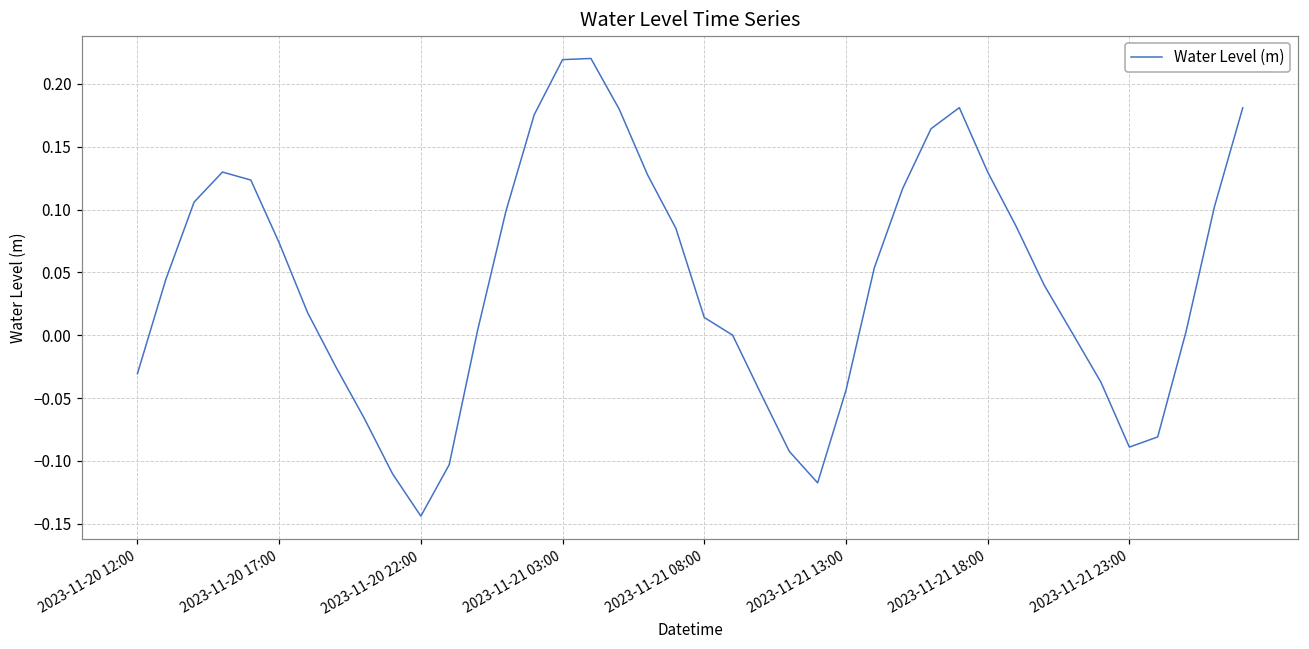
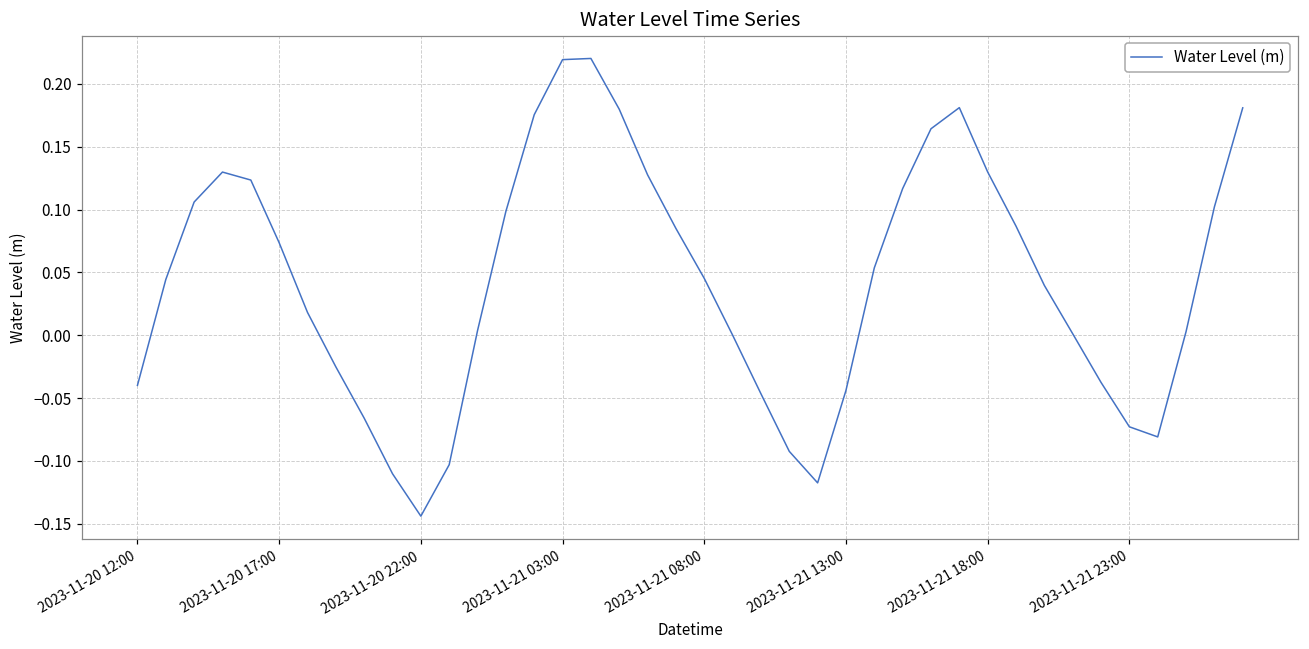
2023-11-20 12:00: -0.031 -> -0.040
2023-11-21 08:00: 0.014 -> 0.045
2023-11-21 23:00: -0.089 -> -0.073
